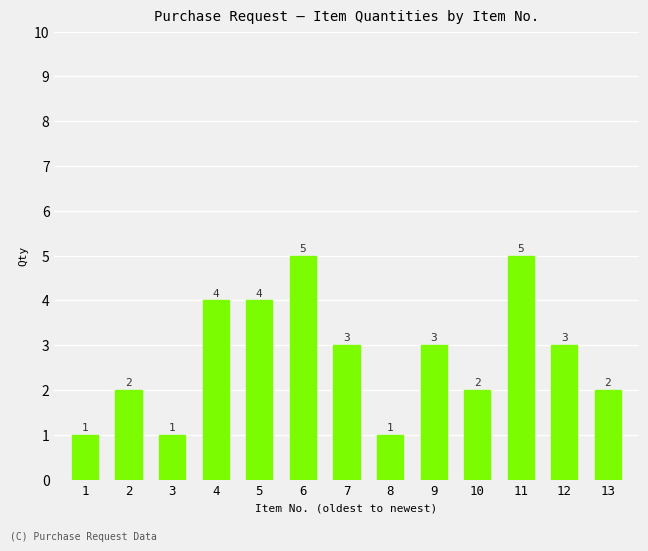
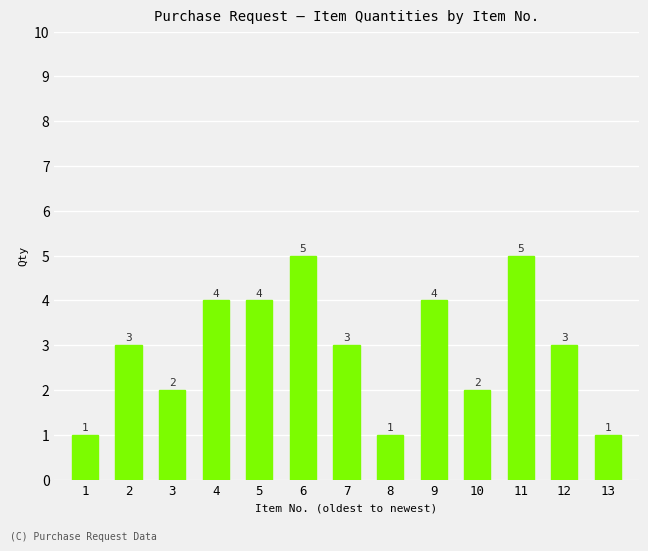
2: 2 -> 3
3: 1 -> 2
9: 3 -> 4
13: 2 -> 1
